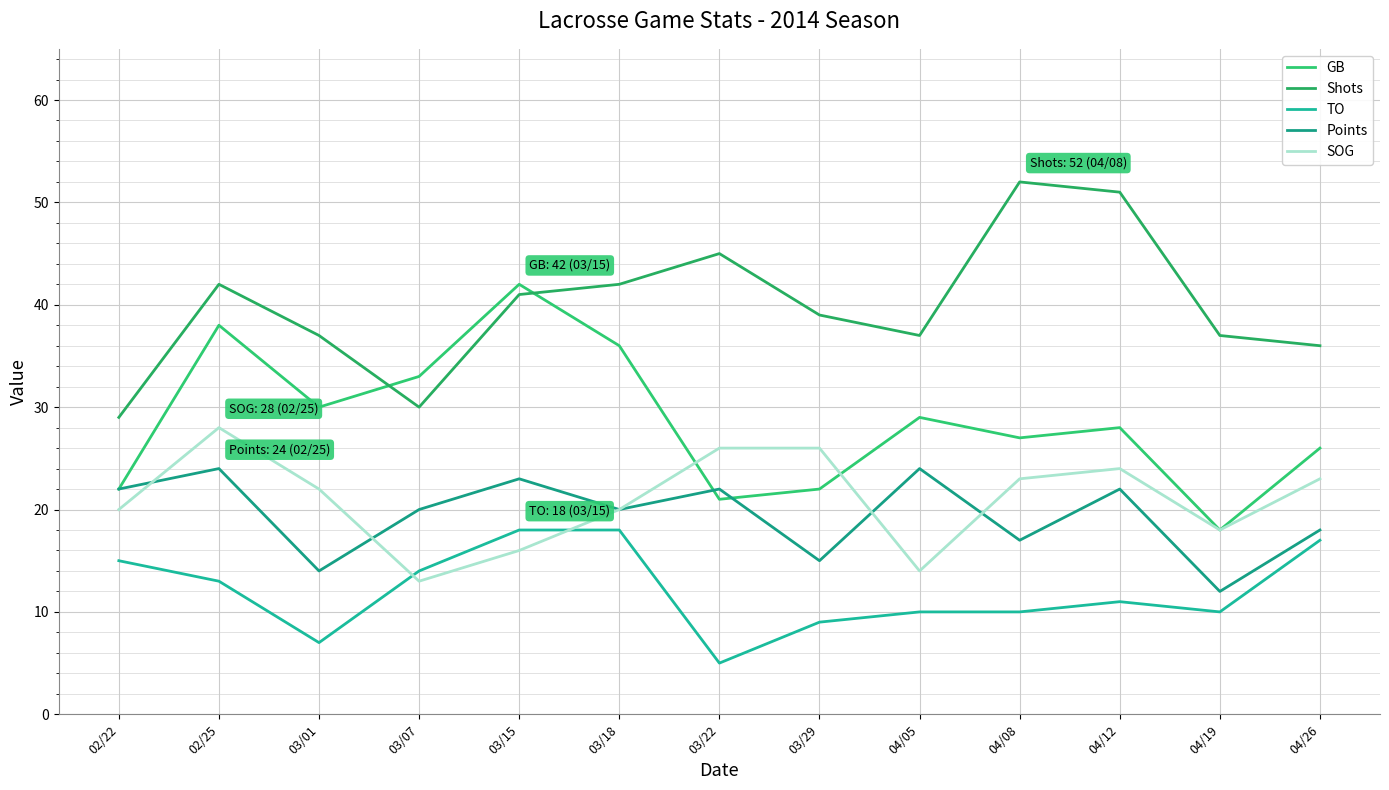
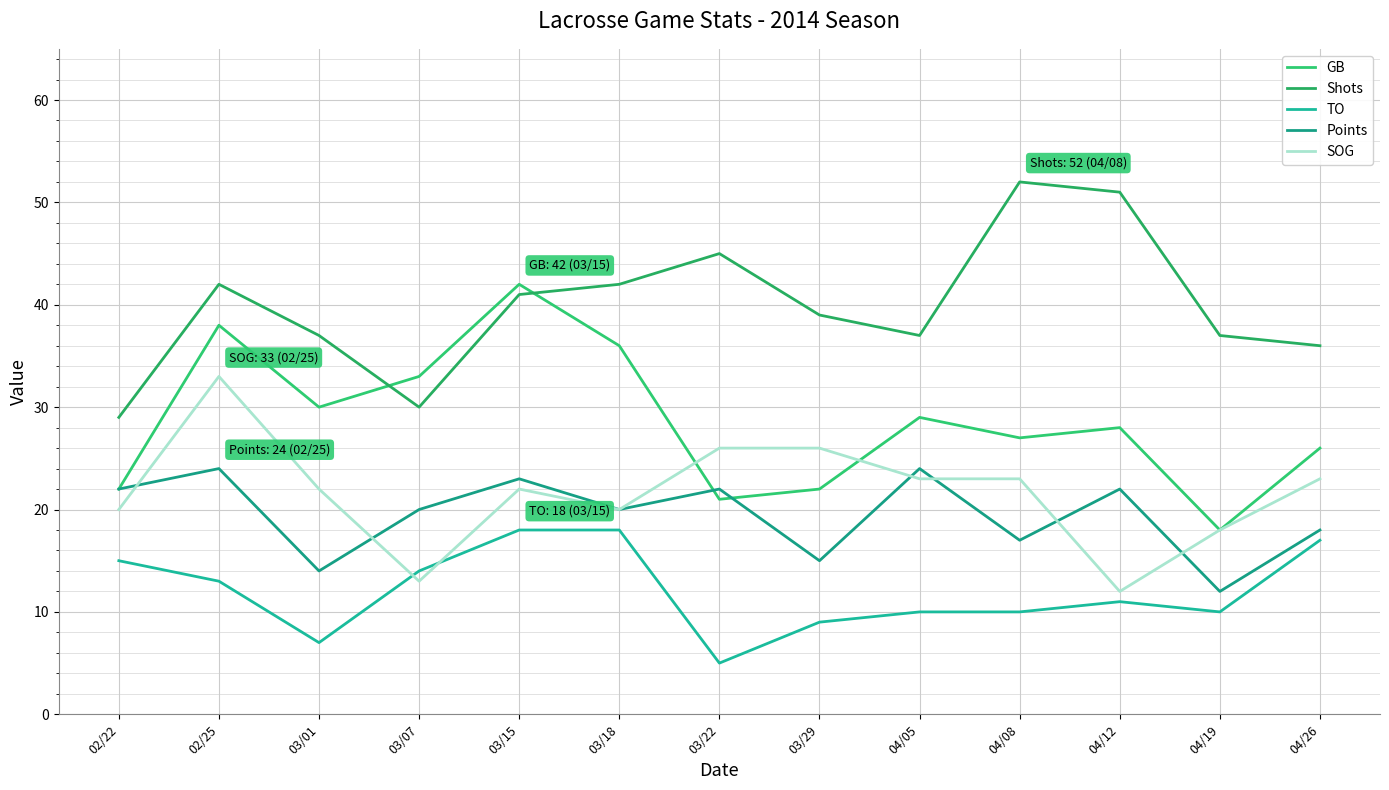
SOG, 02/25: 28 -> 33
SOG, 03/15: 16 -> 22
SOG, 04/05: 14 -> 23
SOG, 04/12: 24 -> 12
